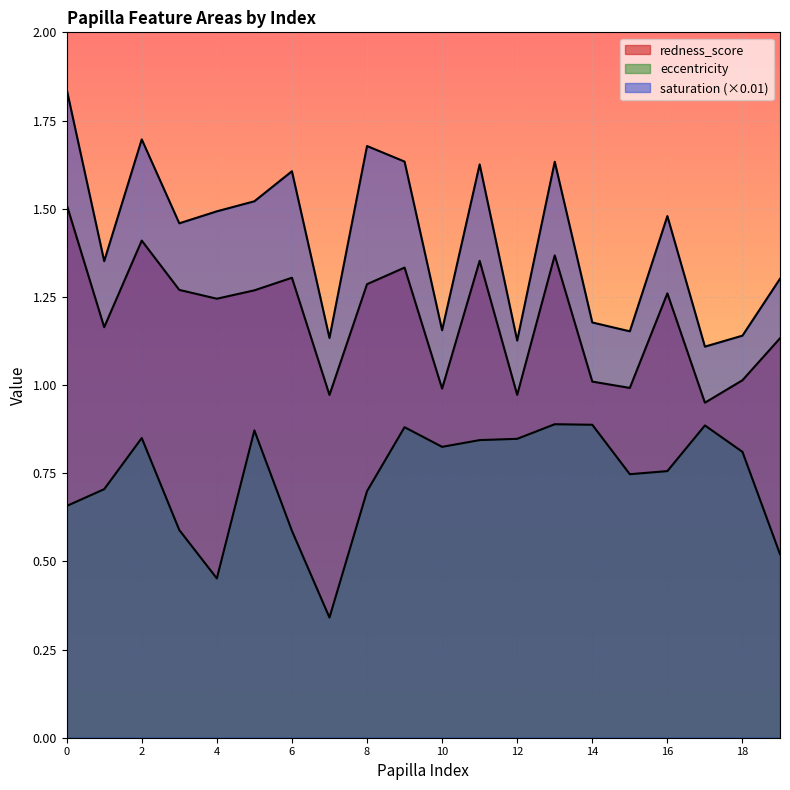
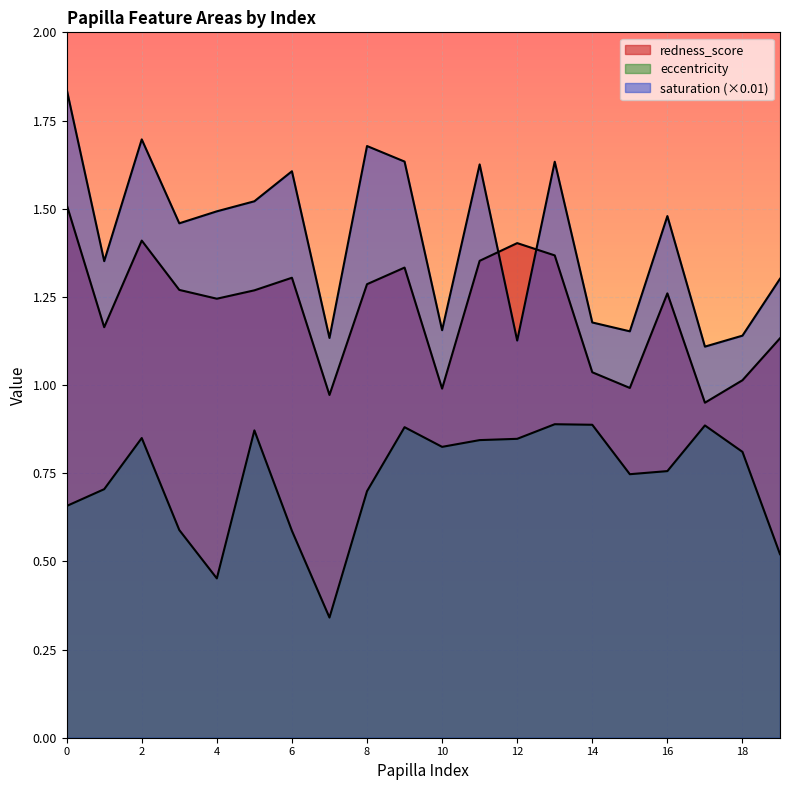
redness_score, 12: 0.97 -> 1.40
redness_score, 14: 1.01 -> 1.04
